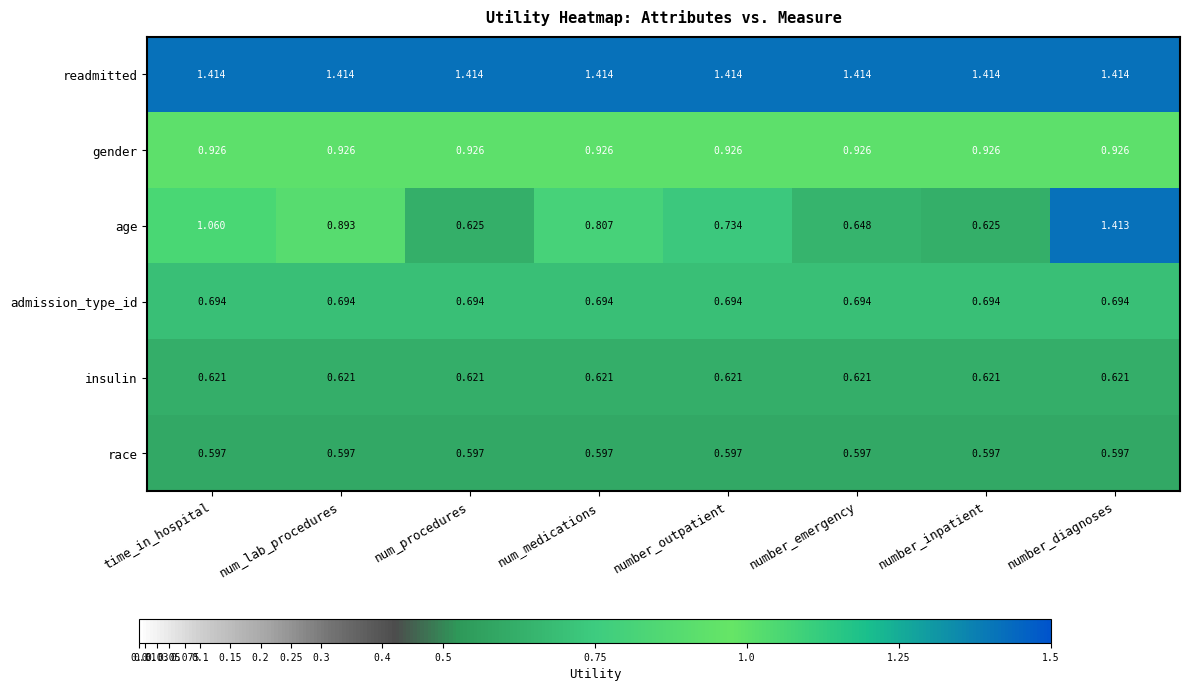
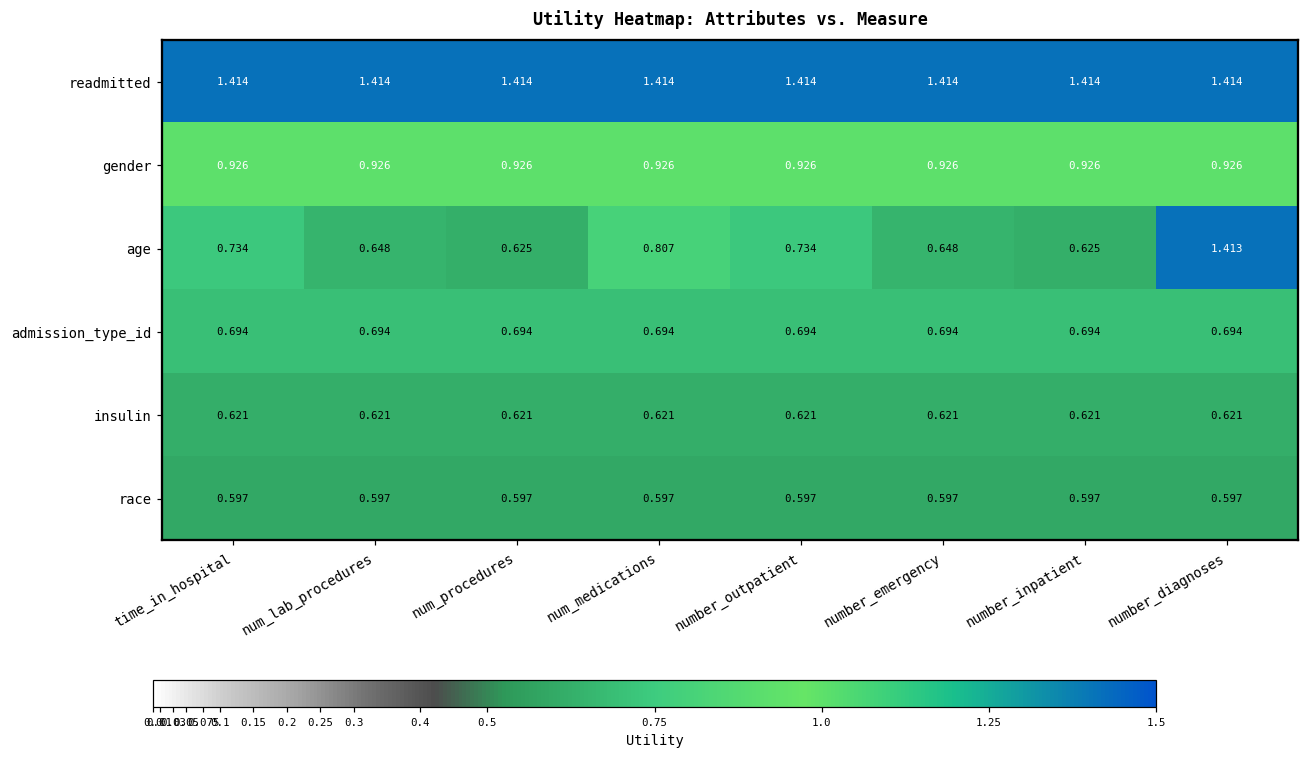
age, time_in_hospital: 1.060 -> 0.734
age, num_lab_procedures: 0.893 -> 0.648
